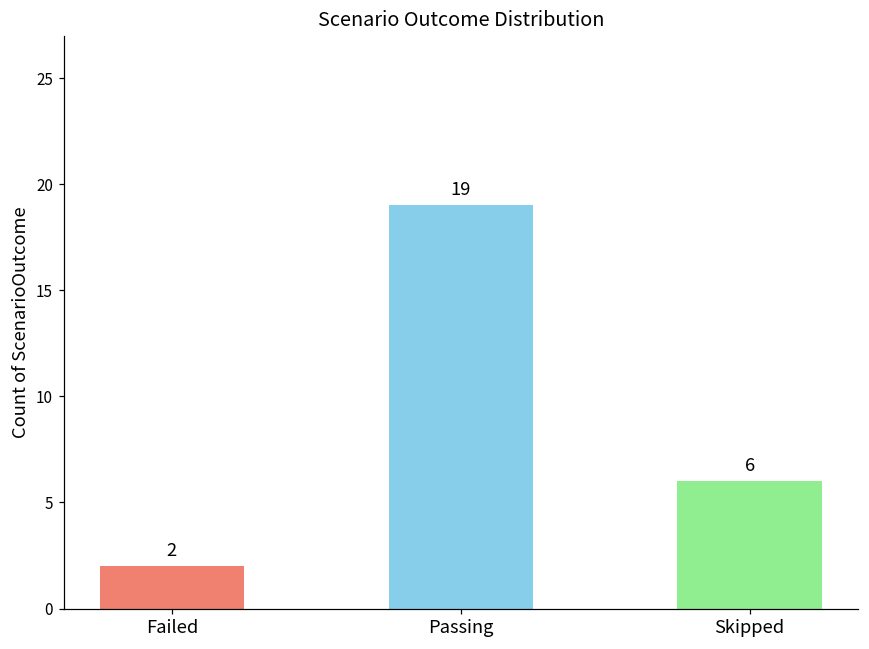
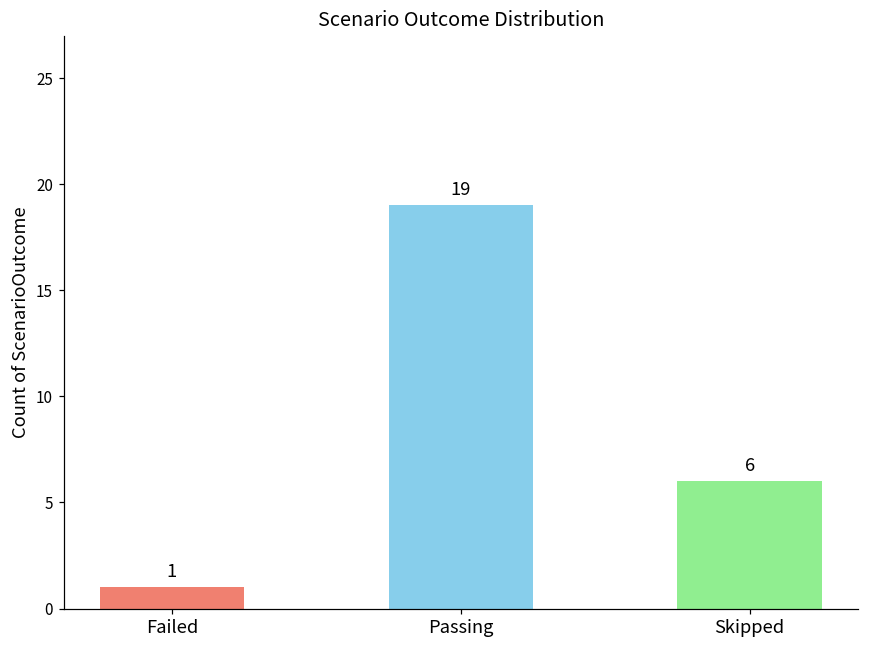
Failed: 2 -> 1
